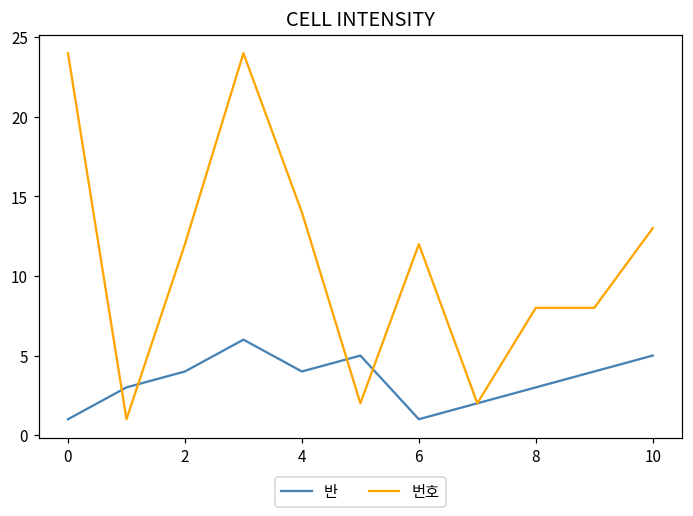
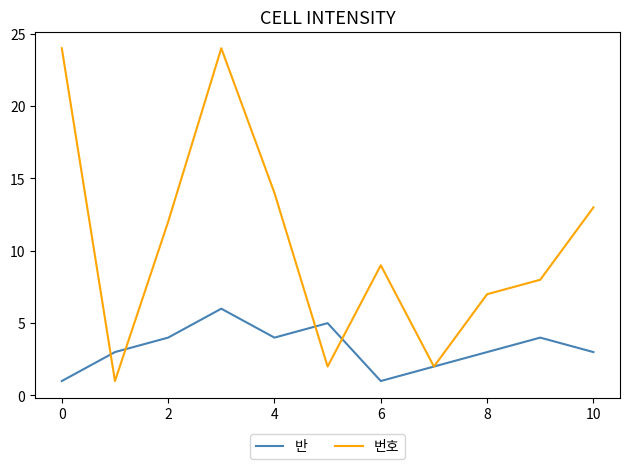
번호, 6: 12 -> 9
번호, 8: 8 -> 7
반, 10: 5 -> 3
